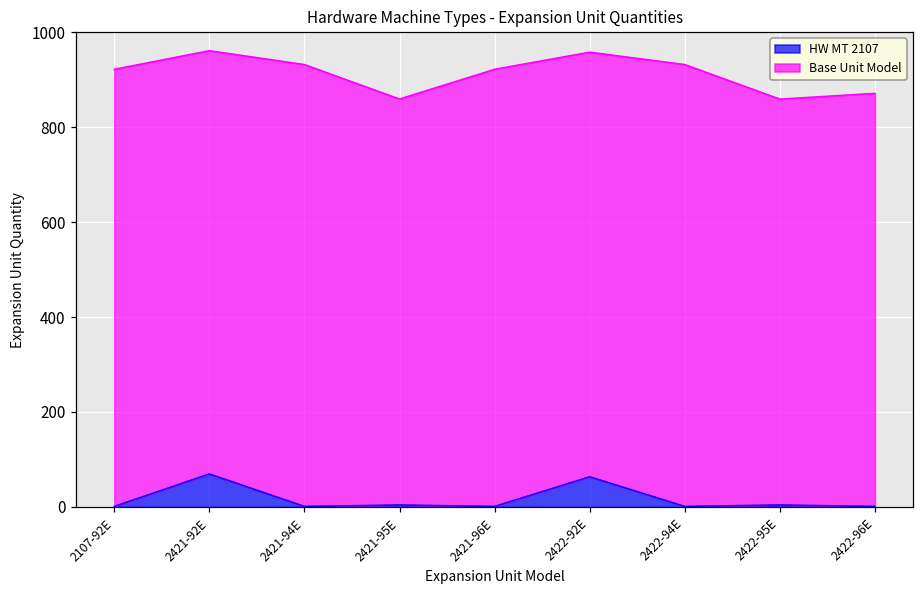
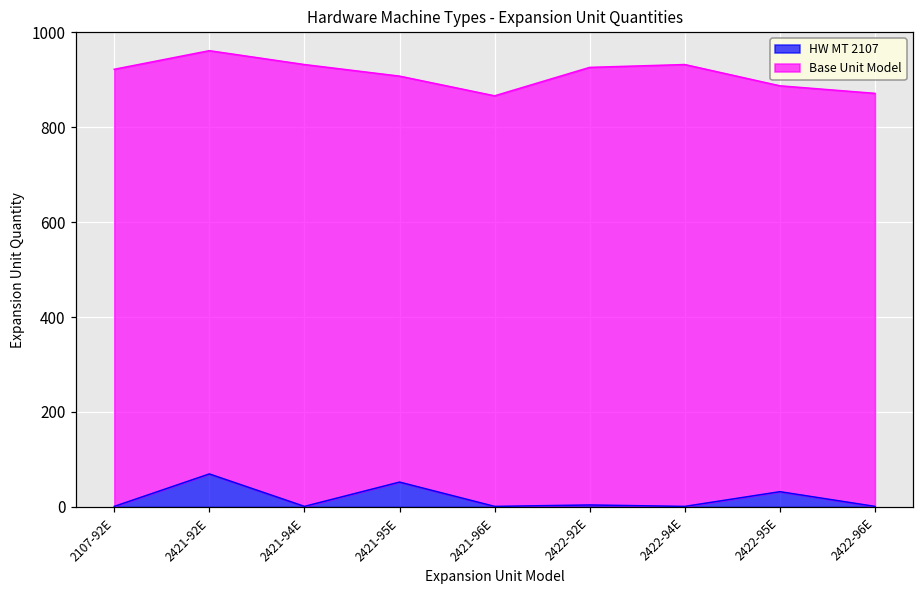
HW MT 2107, 2421-95E: 0 -> 50
Base Unit Model, 2421-96E: 920 -> 870
HW MT 2107, 2422-92E: 60 -> 0
Base Unit Model, 2422-92E: 890 -> 920
HW MT 2107, 2422-95E: 0 -> 30
